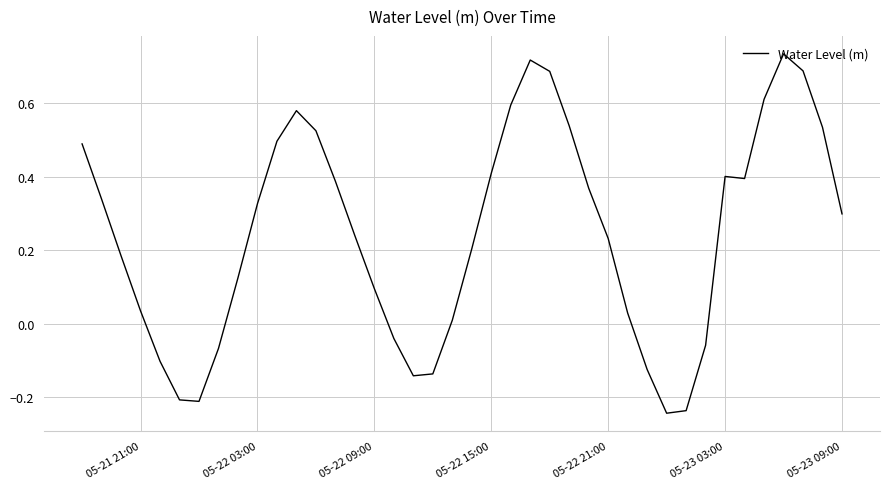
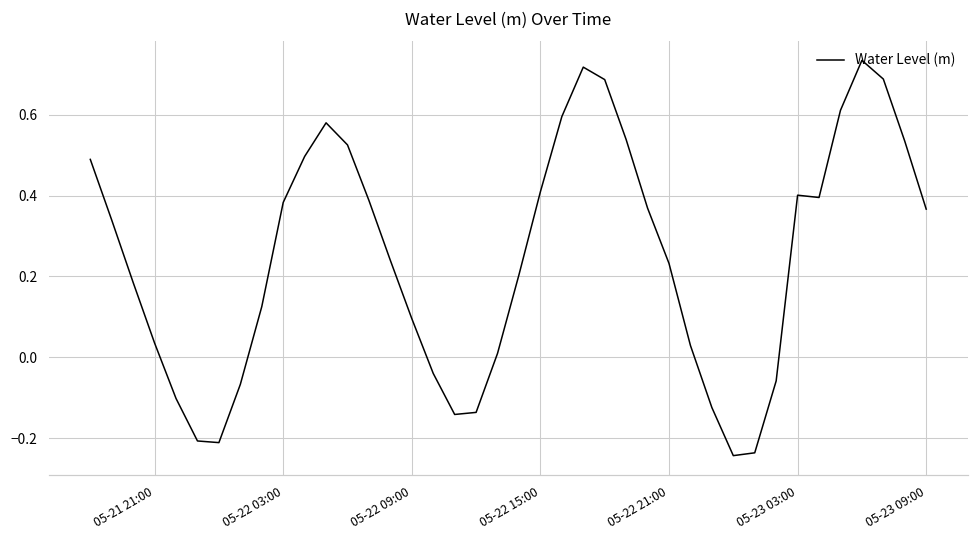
05-22 03:00: 0.33 -> 0.38
05-23 09:00: 0.30 -> 0.37
